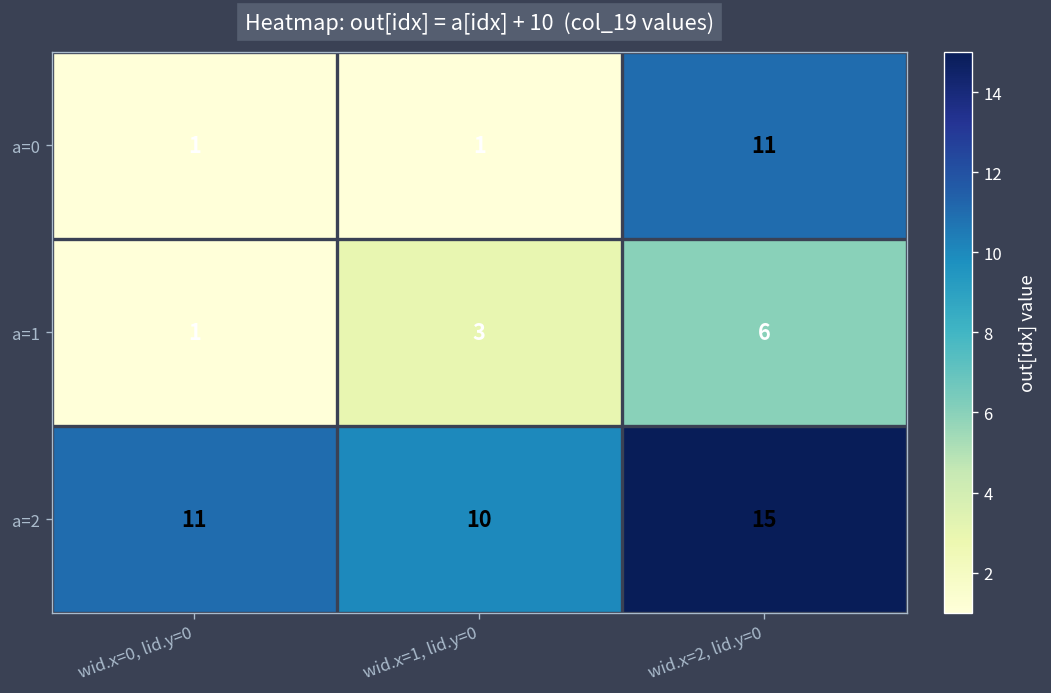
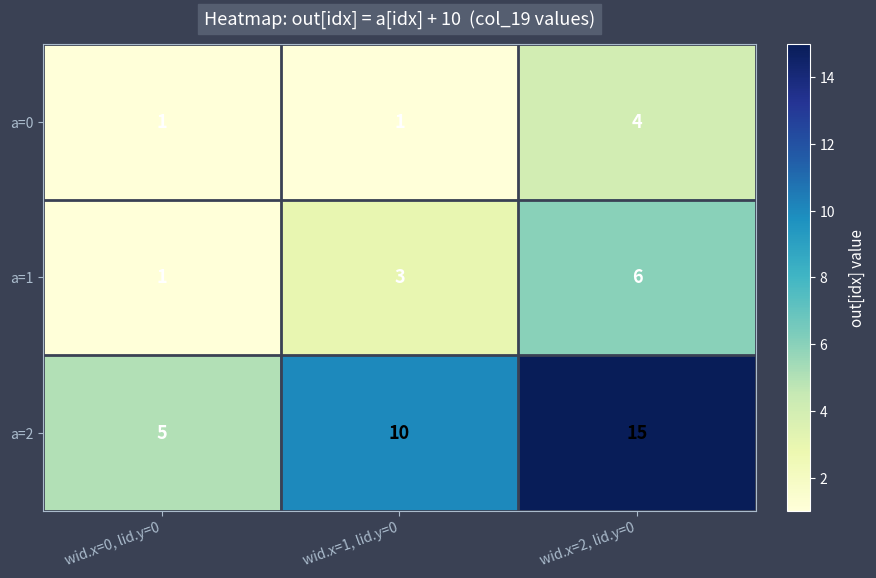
a=0, wid.x=2, lid.y=0: 11 -> 4
a=2, wid.x=0, lid.y=0: 11 -> 5
